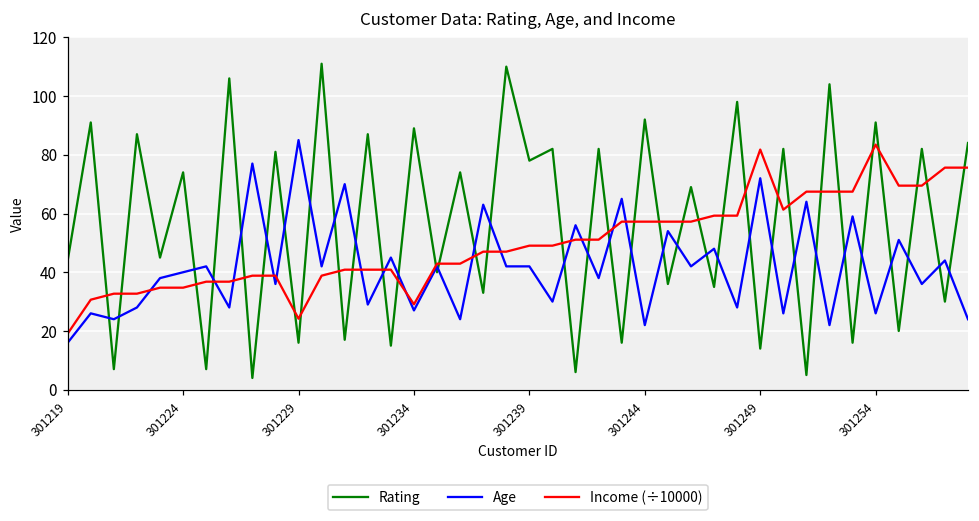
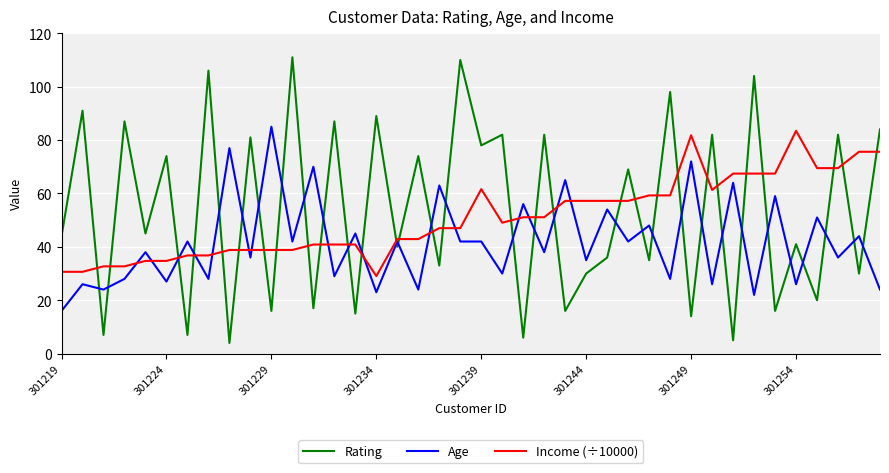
Income (÷10000), 301219: 19 -> 31
Age, 301224: 40 -> 27
Income (÷10000), 301229: 24 -> 39
Age, 301234: 27 -> 23
Income (÷10000), 301239: 49 -> 62
Rating, 301244: 92 -> 30
Age, 301244: 22 -> 35
Rating, 301254: 91 -> 41
